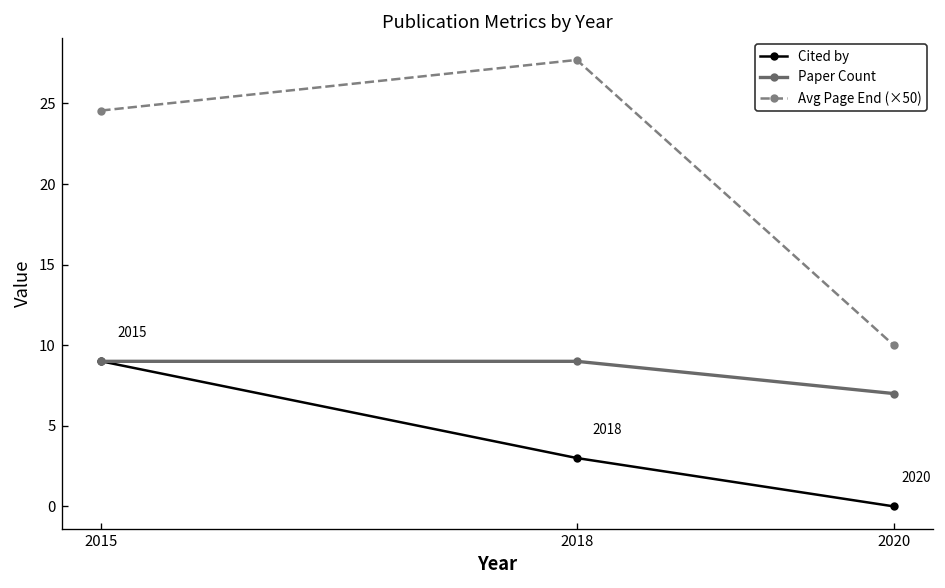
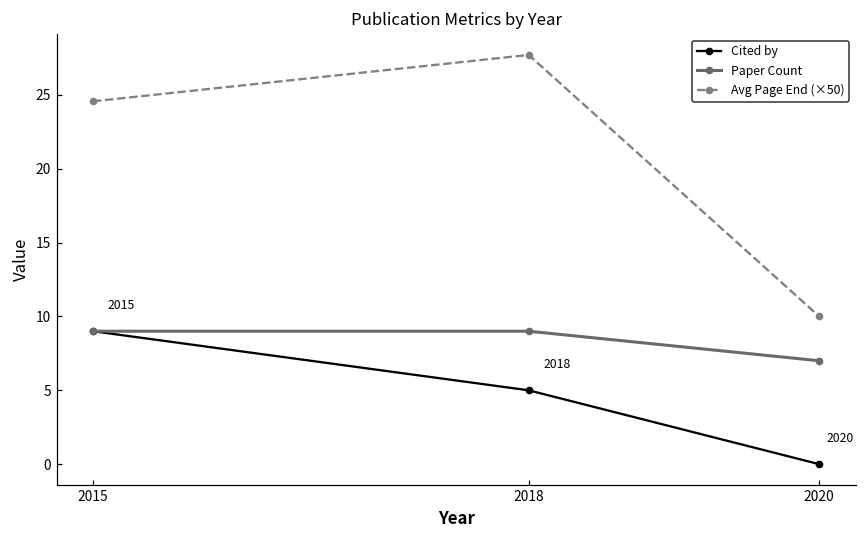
Cited by, 2018: 3 -> 5
